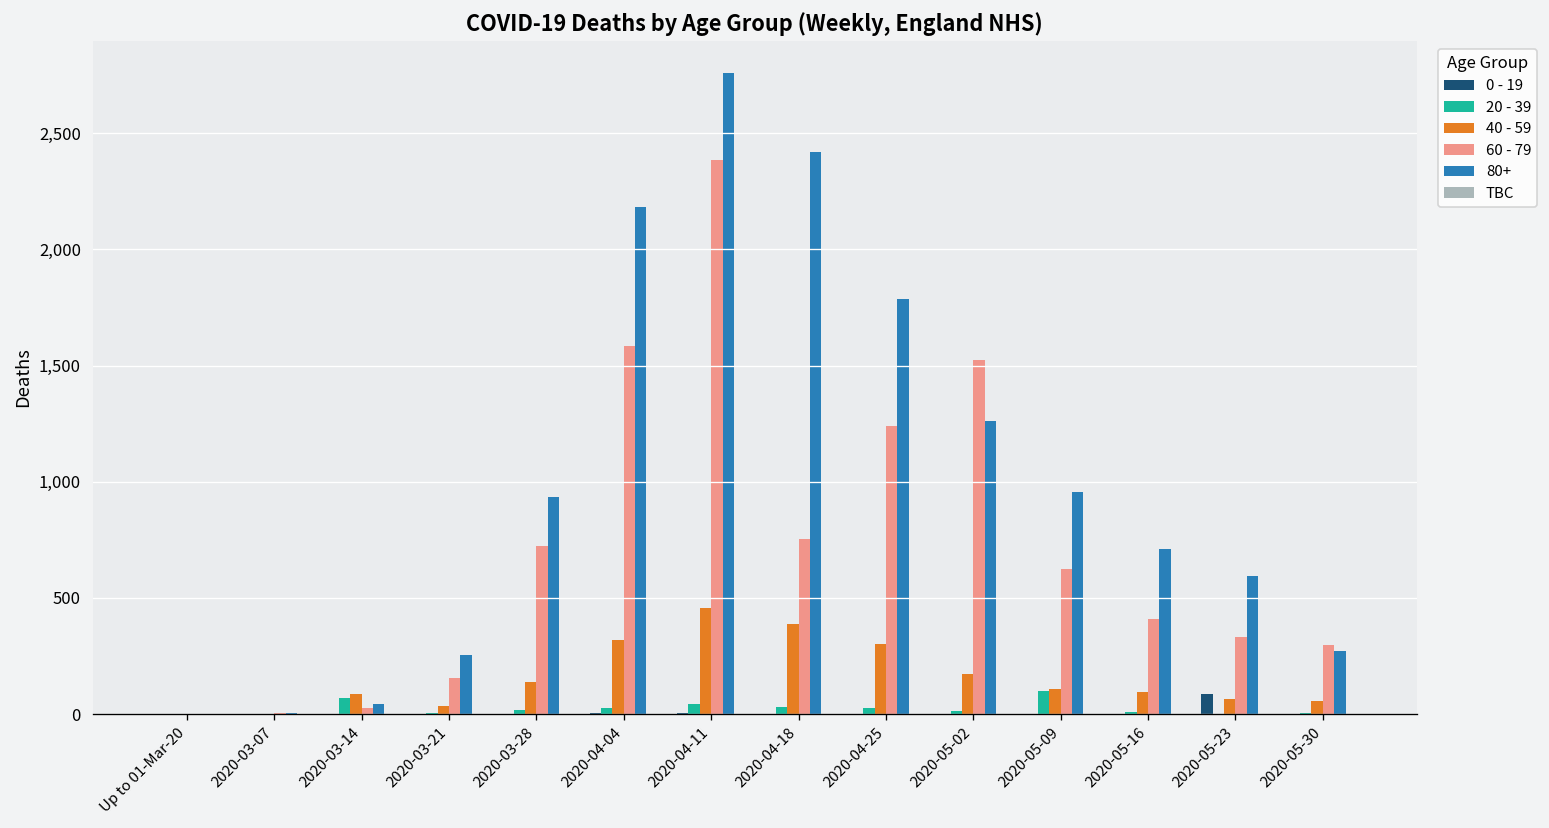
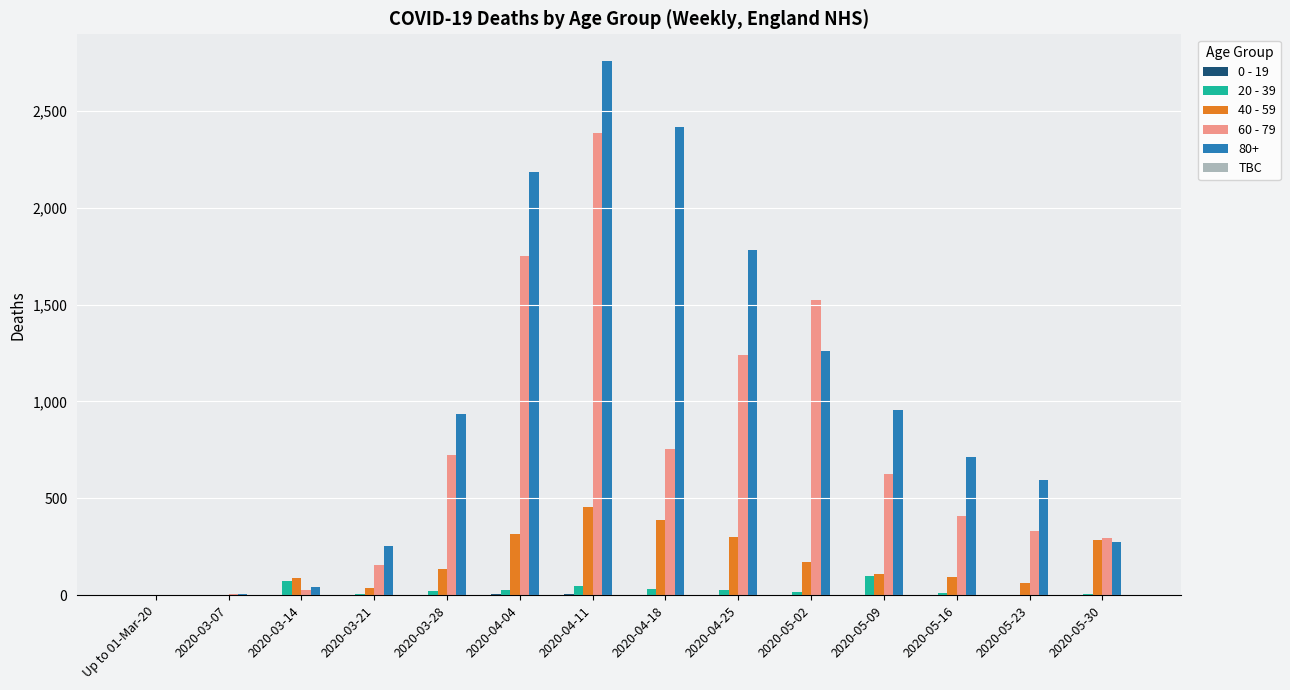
60 - 79, 2020-04-04: 1,590 -> 1,750
0 - 19, 2020-05-23: 90 -> 0
40 - 59, 2020-05-30: 60 -> 280
